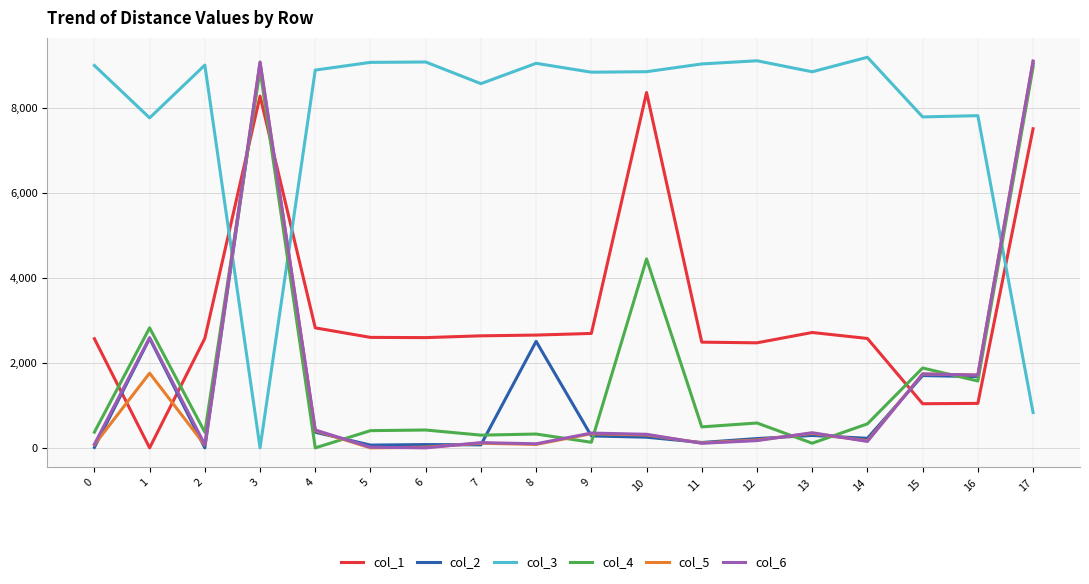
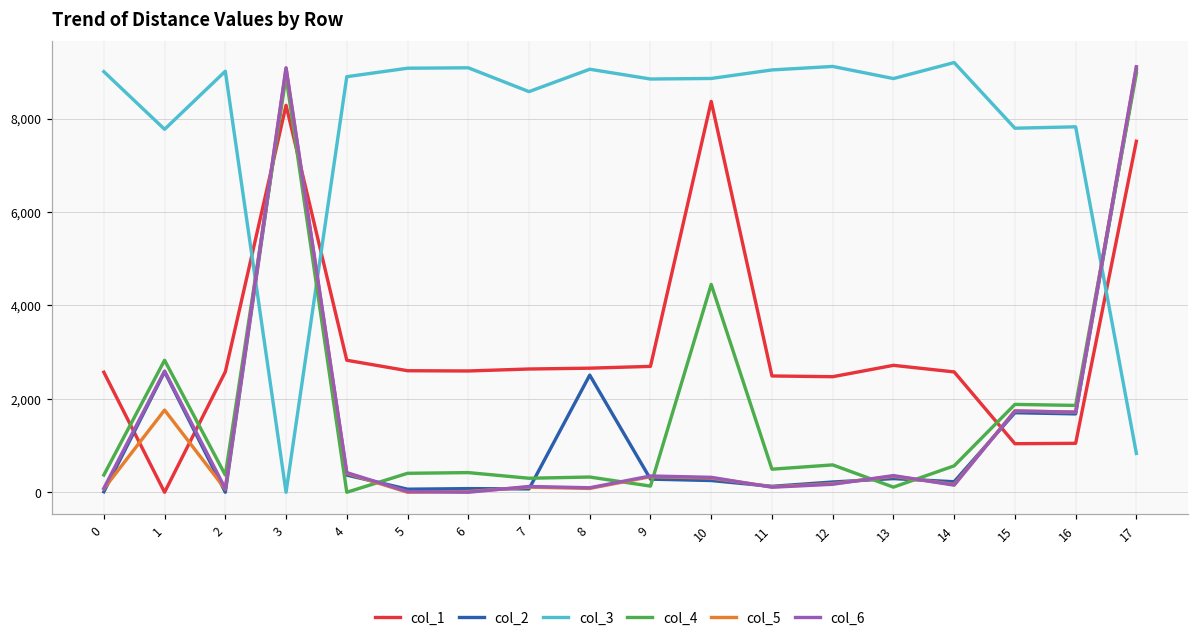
col_4, 16: 1,600 -> 1,900
